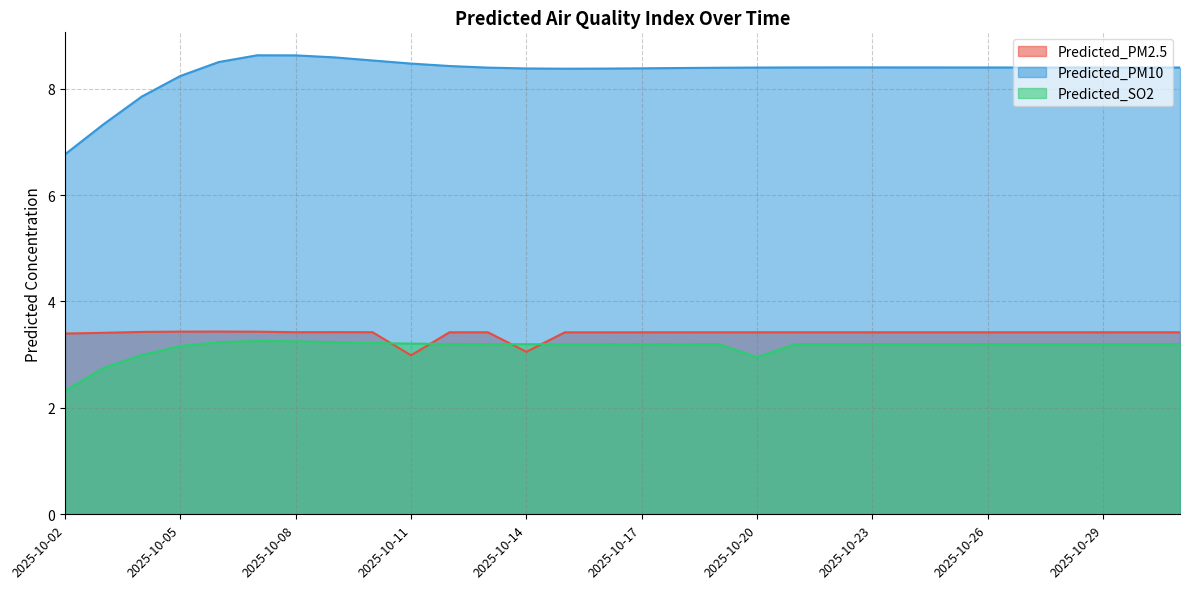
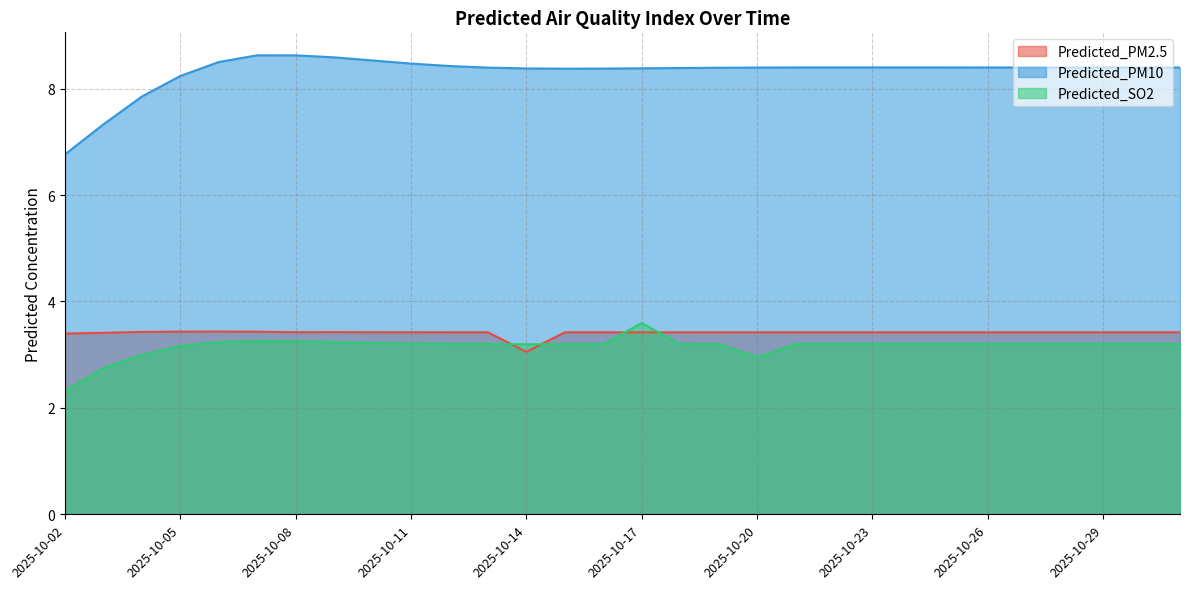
Predicted_PM2.5, 2025-10-11: 3.0 -> 3.4
Predicted_SO2, 2025-10-17: 3.2 -> 3.6
